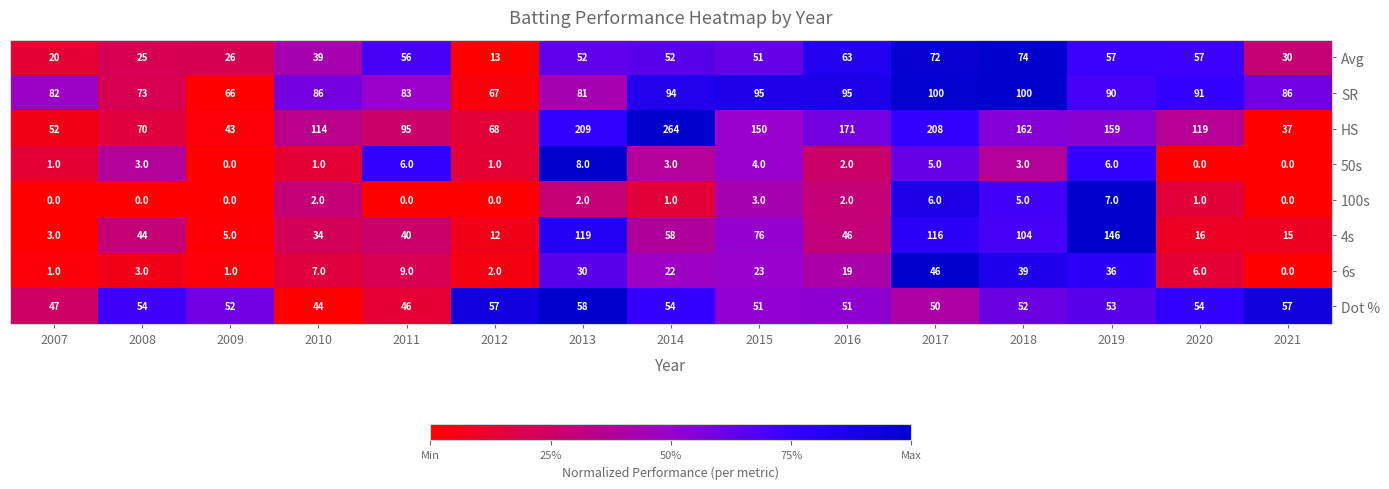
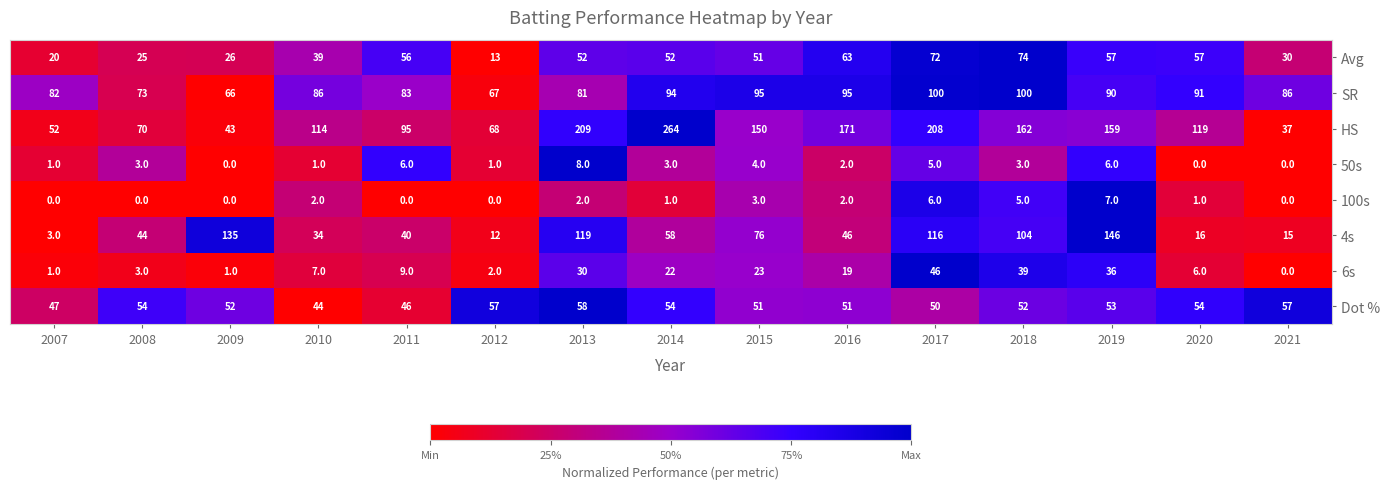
4s, 2009: 5.0 -> 135
